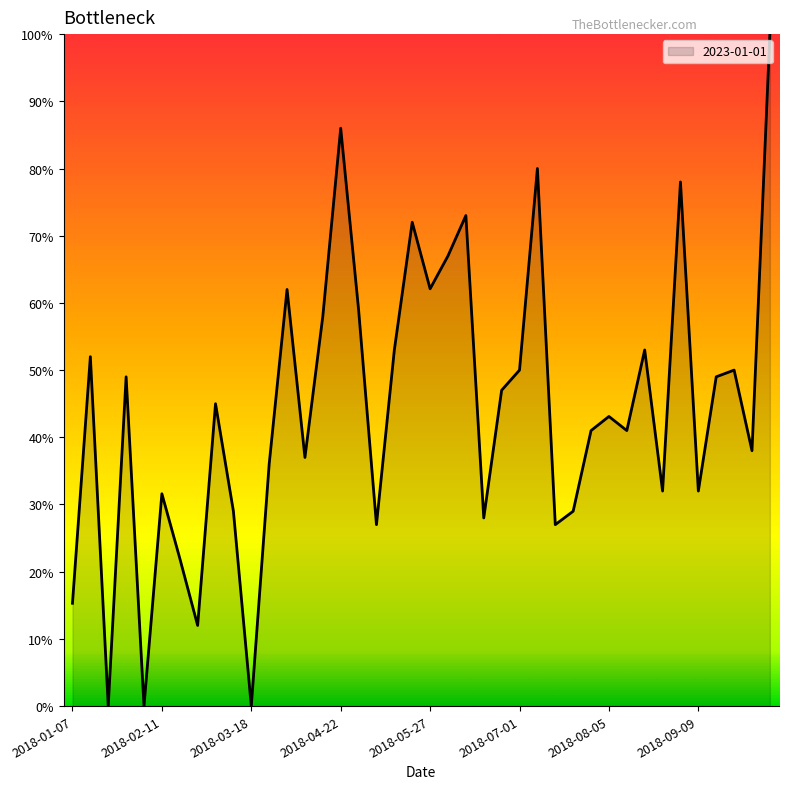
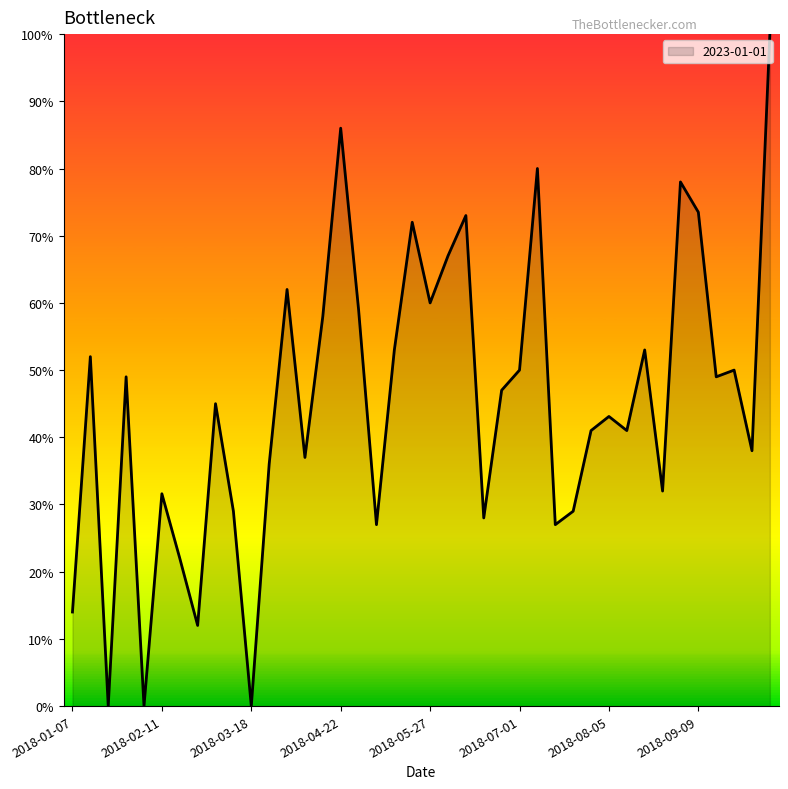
2018-01-07: 15% -> 14%
2018-05-27: 62% -> 60%
2018-09-09: 32% -> 74%
